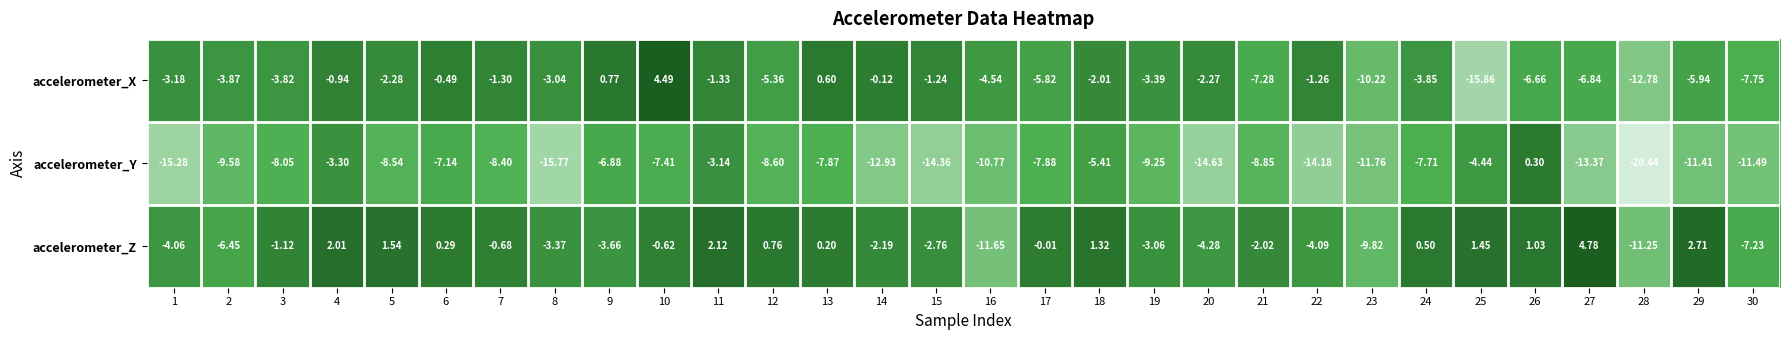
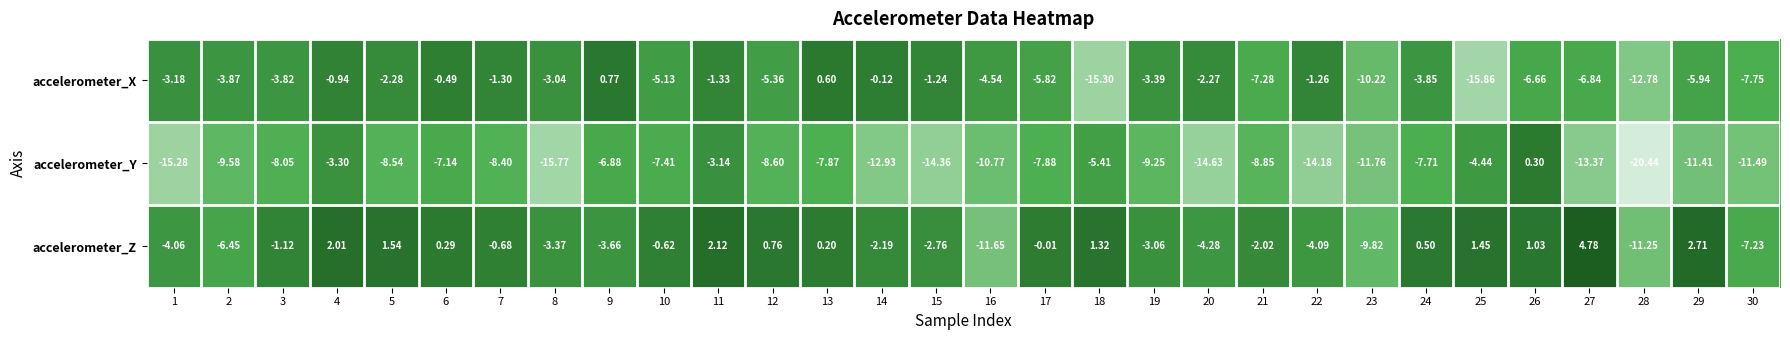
accelerometer_X, 10: 4.49 -> -5.13
accelerometer_X, 18: -2.01 -> -15.30
